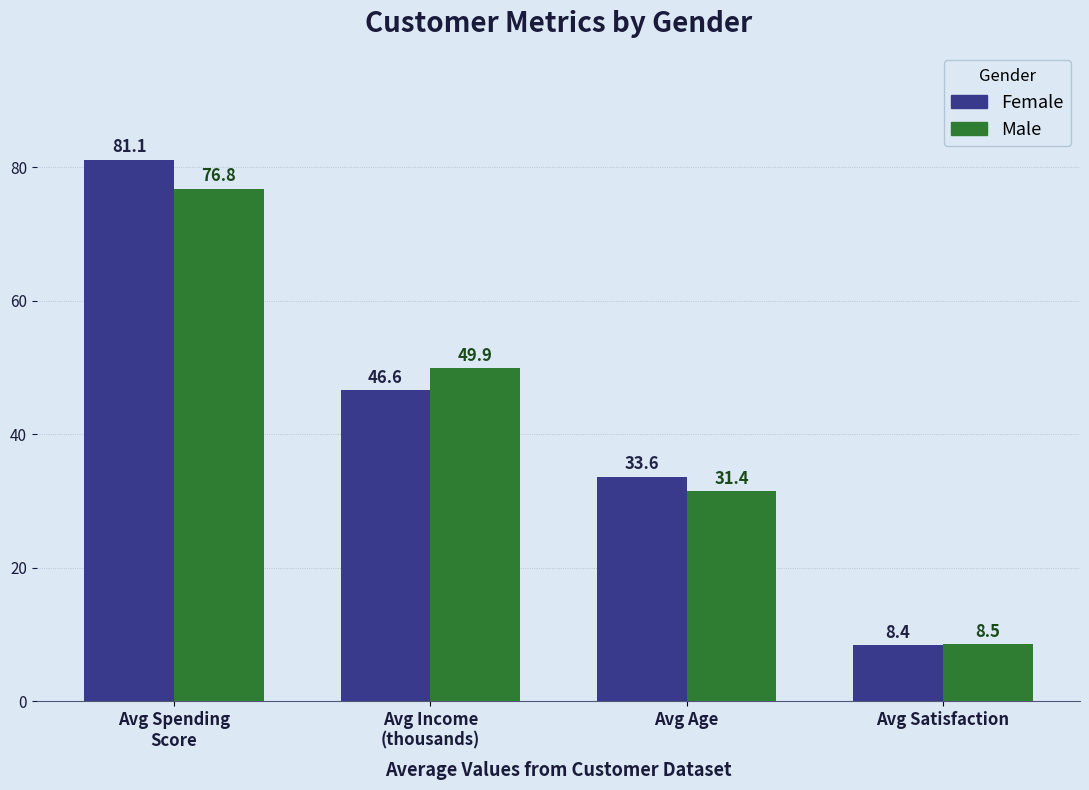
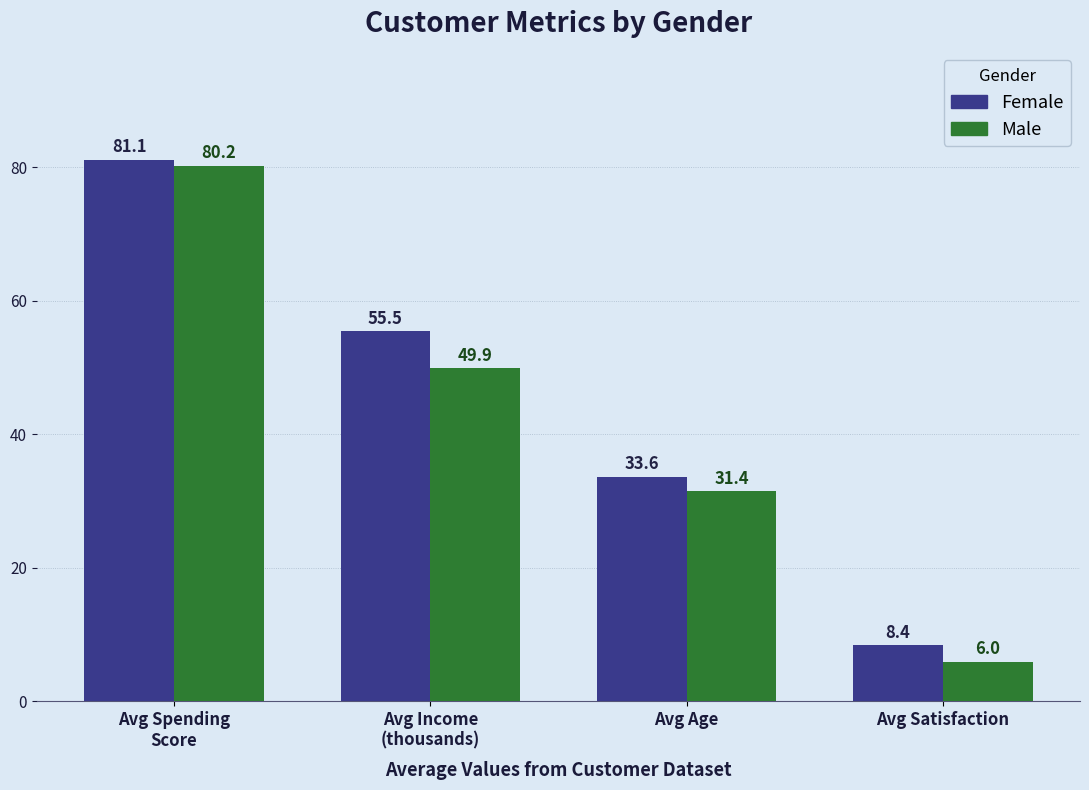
Male, Avg Spending Score: 76.8 -> 80.2
Female, Avg Income (thousands): 46.6 -> 55.5
Male, Avg Satisfaction: 8.5 -> 6.0
